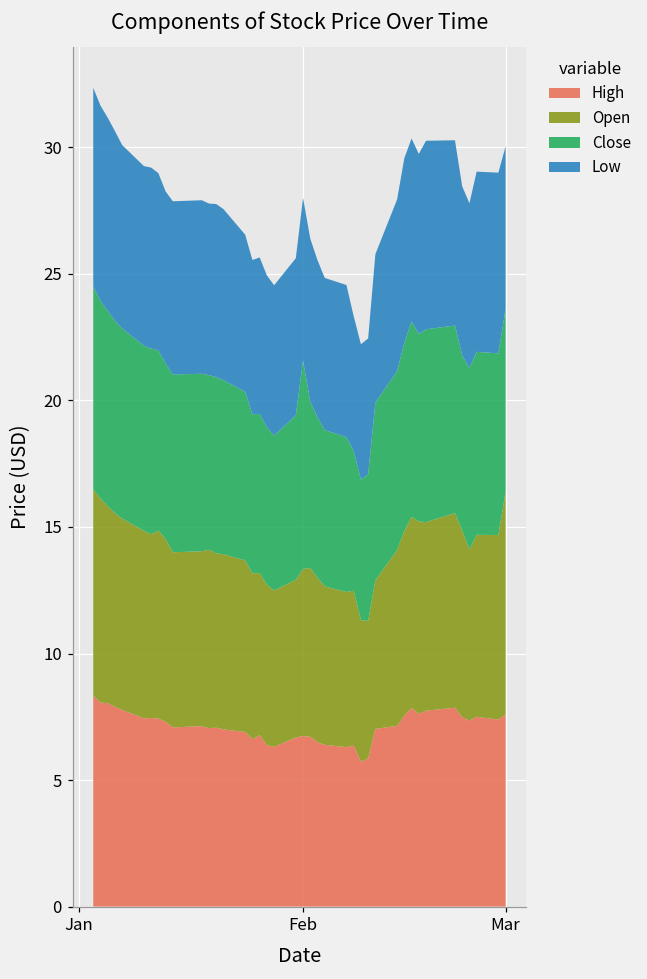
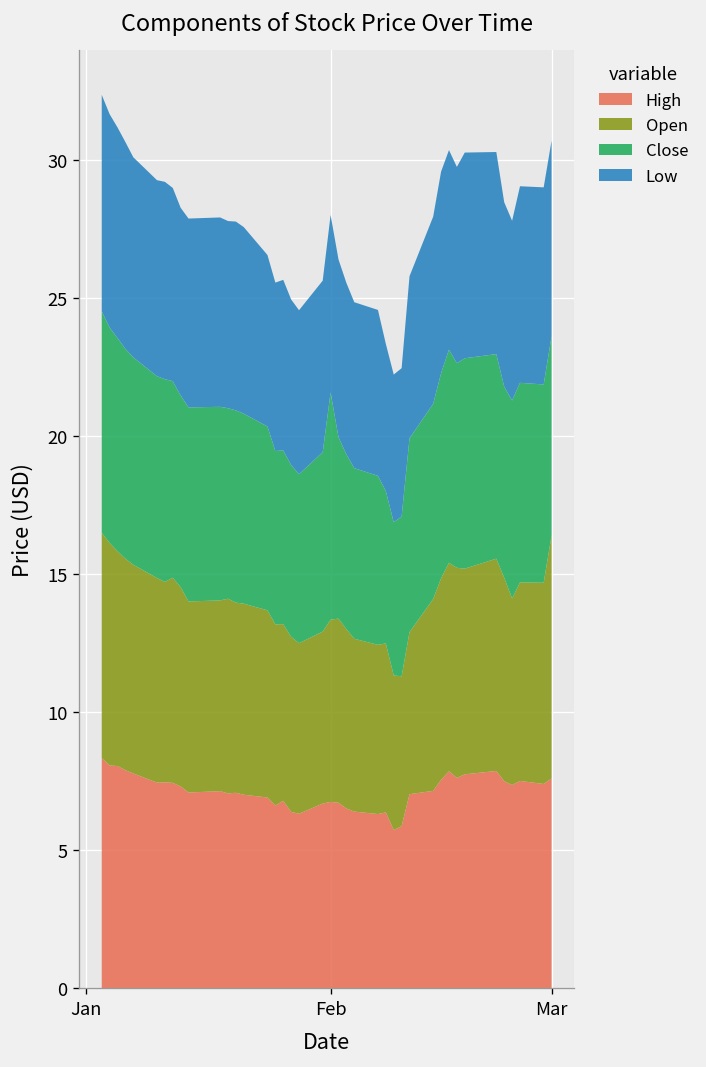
Low, Mar: 6.4 -> 7.1
